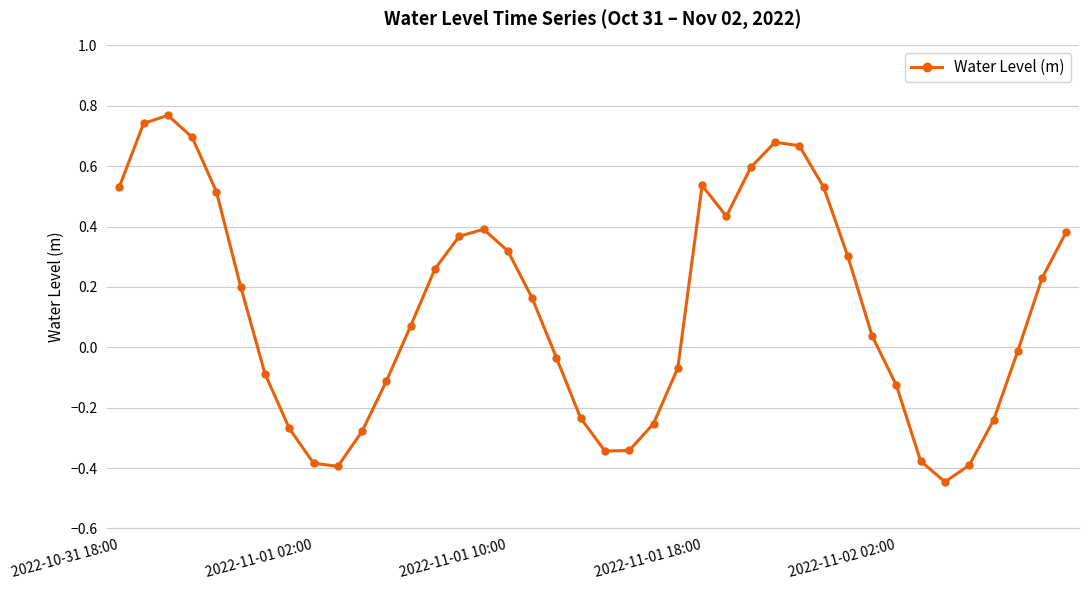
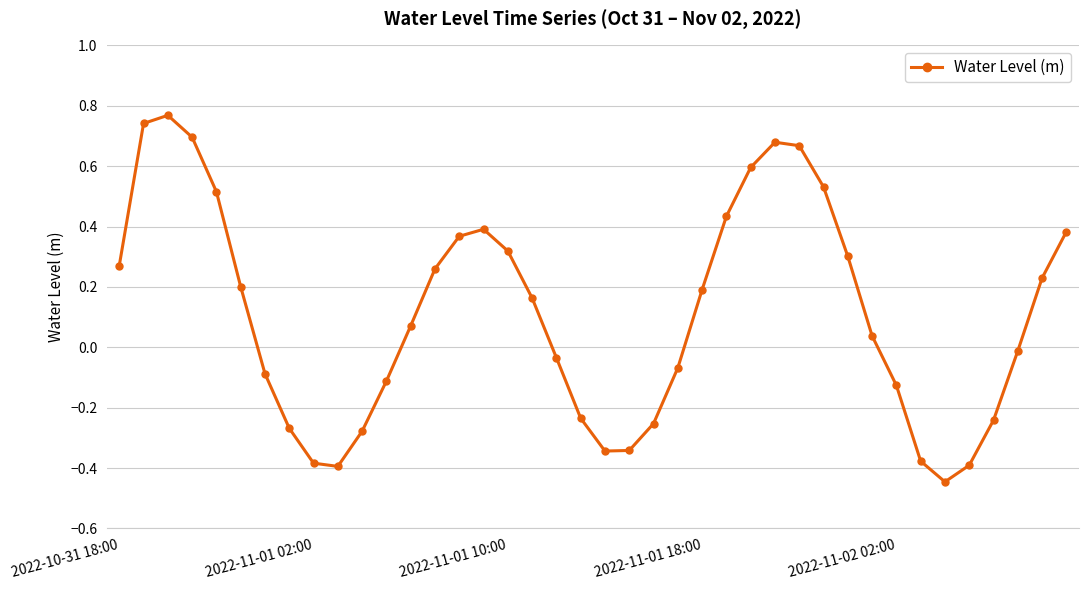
2022-10-31 18:00: 0.53 -> 0.27
2022-11-01 18:00: 0.54 -> 0.19
